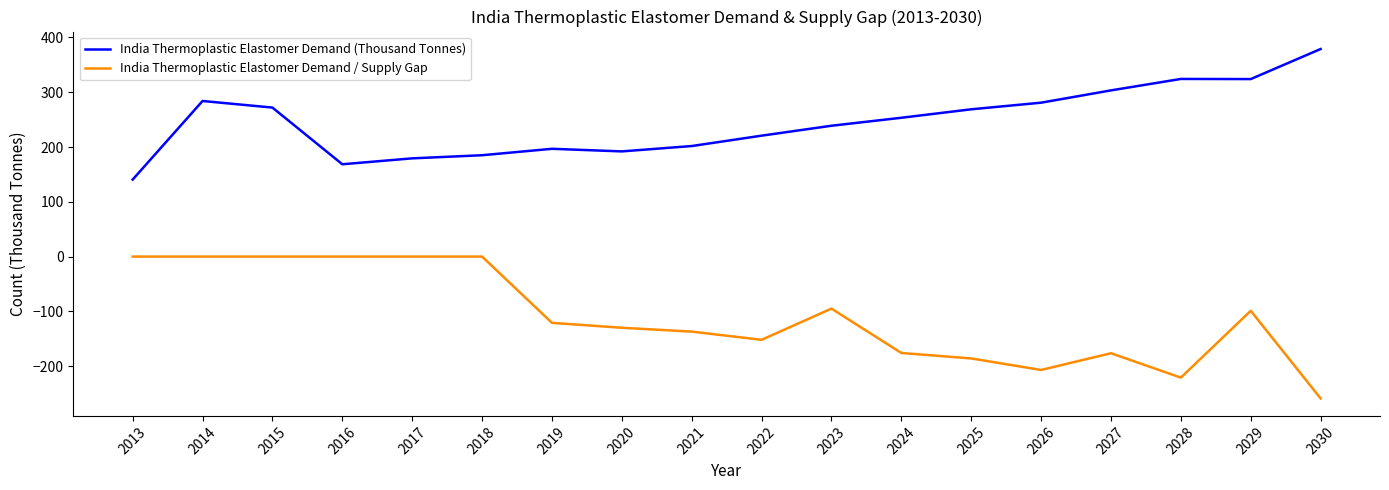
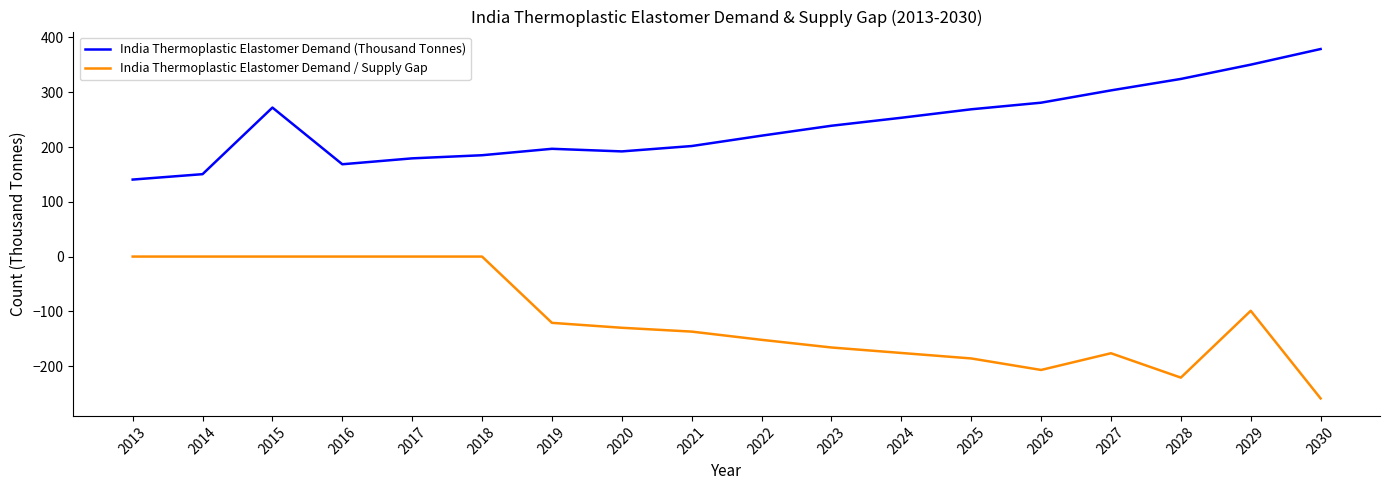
India Thermoplastic Elastomer Demand (Thousand Tonnes), 2014: 280 -> 150
India Thermoplastic Elastomer Demand / Supply Gap, 2023: -100 -> -170
India Thermoplastic Elastomer Demand (Thousand Tonnes), 2029: 320 -> 350
